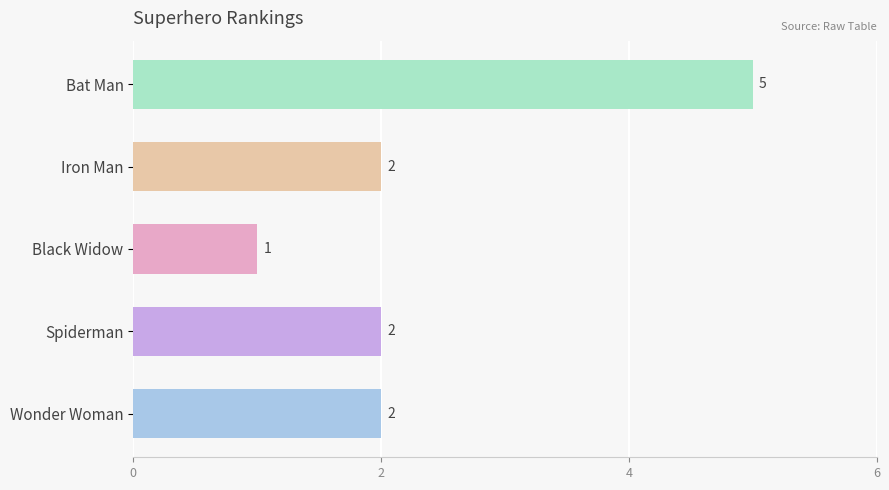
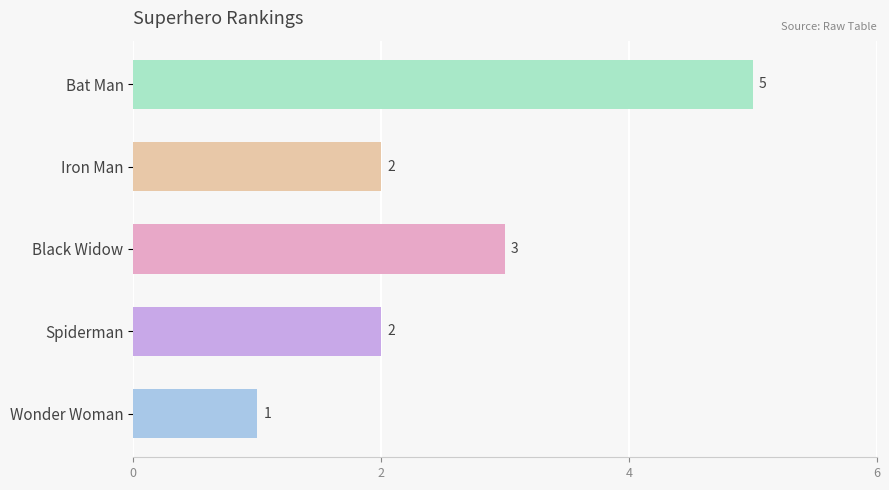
Black Widow: 1 -> 3
Wonder Woman: 2 -> 1
